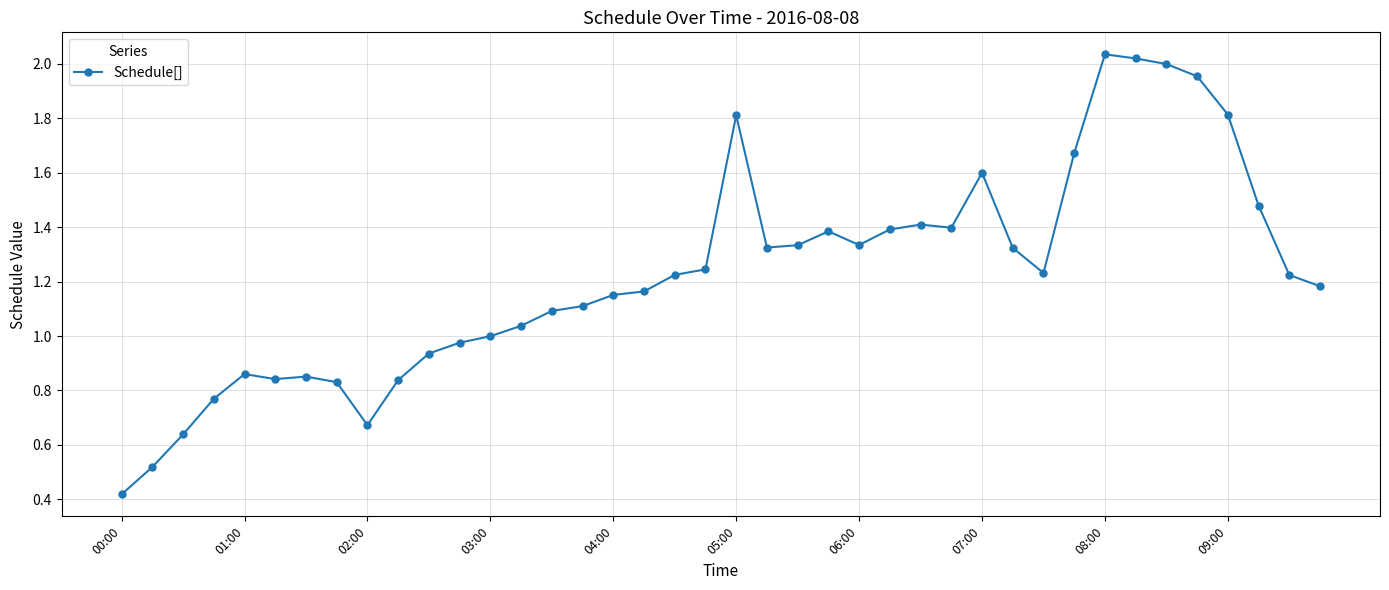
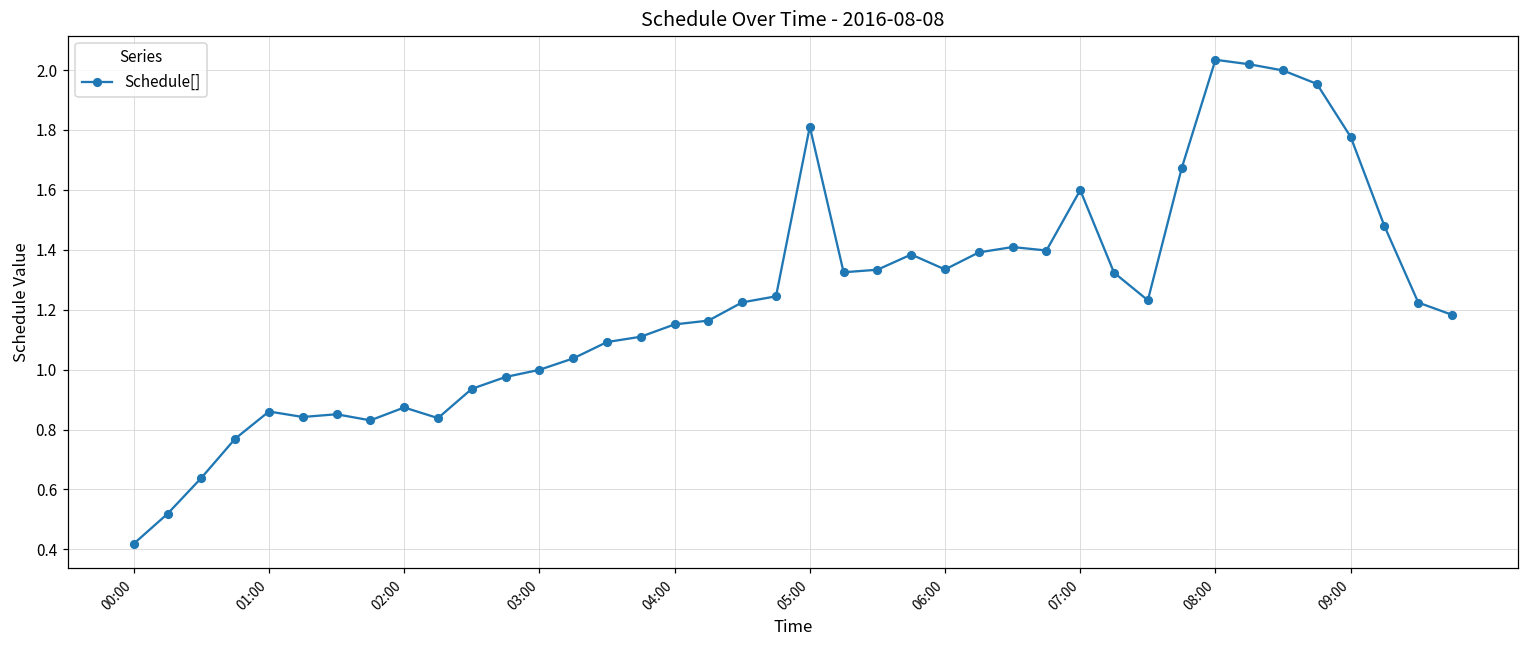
02:00: 0.67 -> 0.87
09:00: 1.81 -> 1.78
